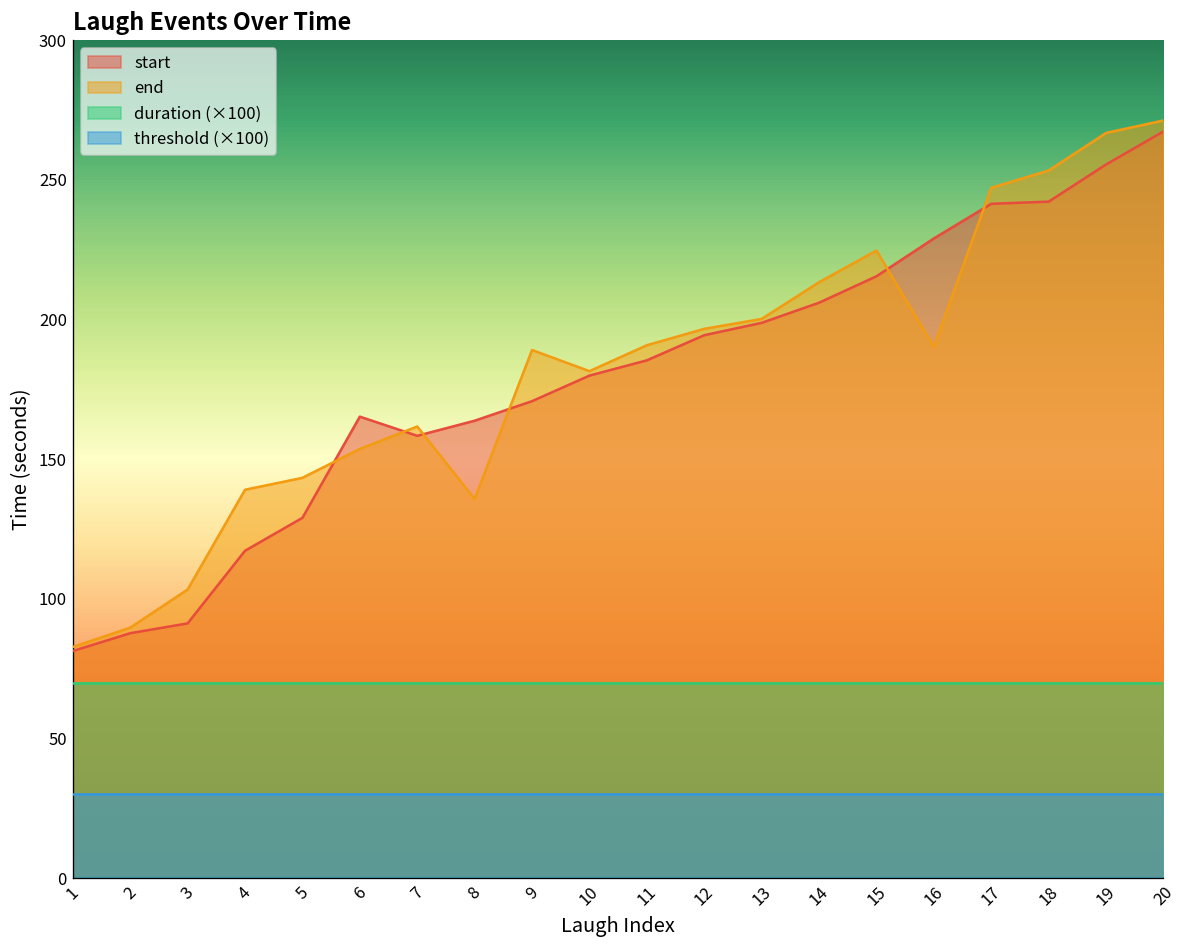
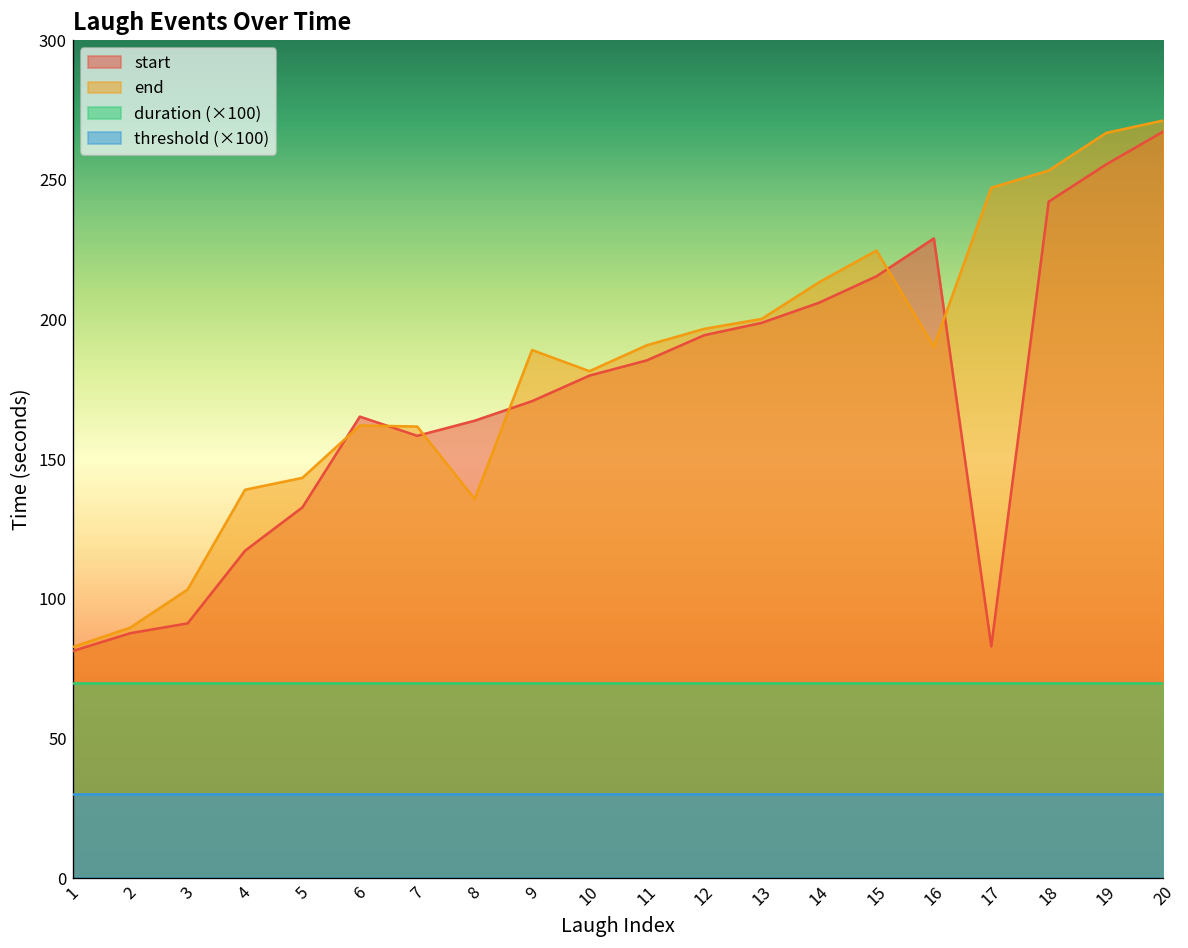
start, 5: 129 -> 133
end, 6: 154 -> 162
start, 17: 241 -> 83
